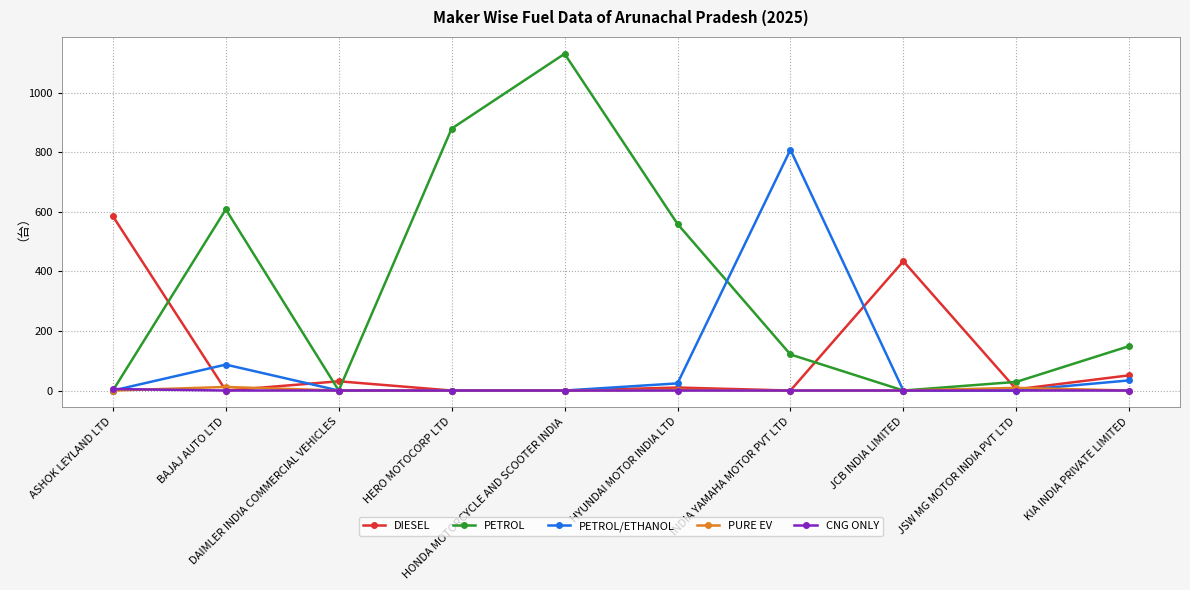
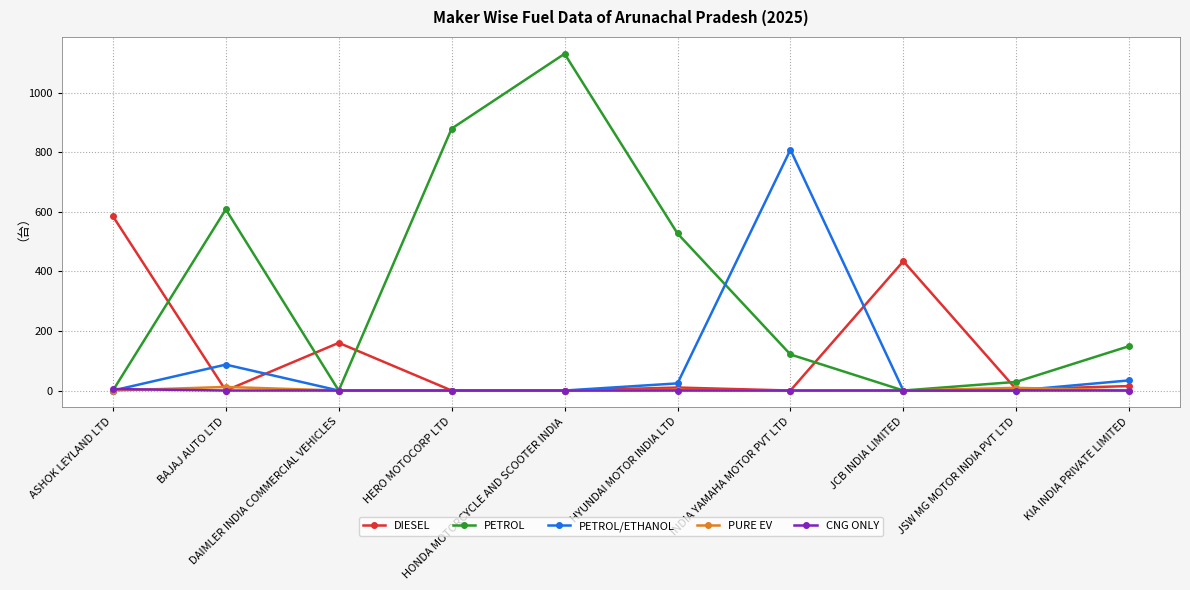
DIESEL, DAIMLER INDIA COMMERCIAL VEHICLES: 30 -> 160
PETROL, HYUNDAI MOTOR INDIA LTD: 560 -> 530
DIESEL, KIA INDIA PRIVATE LIMITED: 50 -> 20
